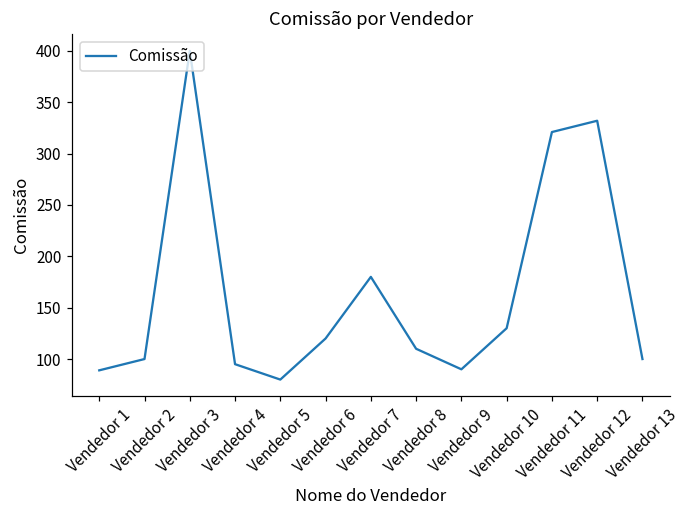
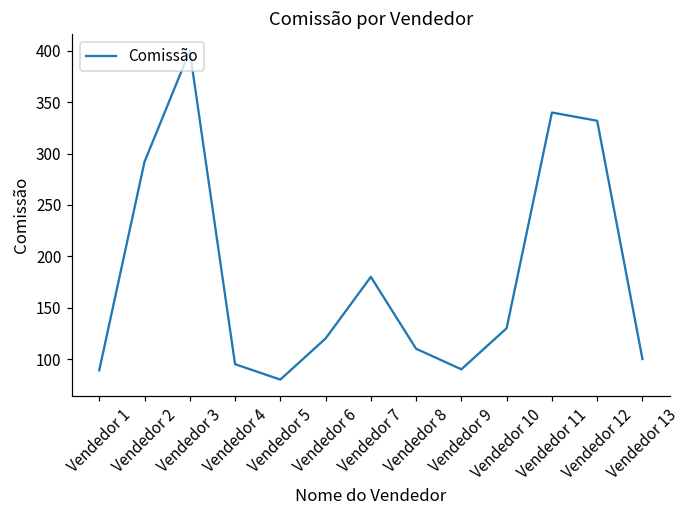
Vendedor 2: 100 -> 290
Vendedor 11: 320 -> 340
